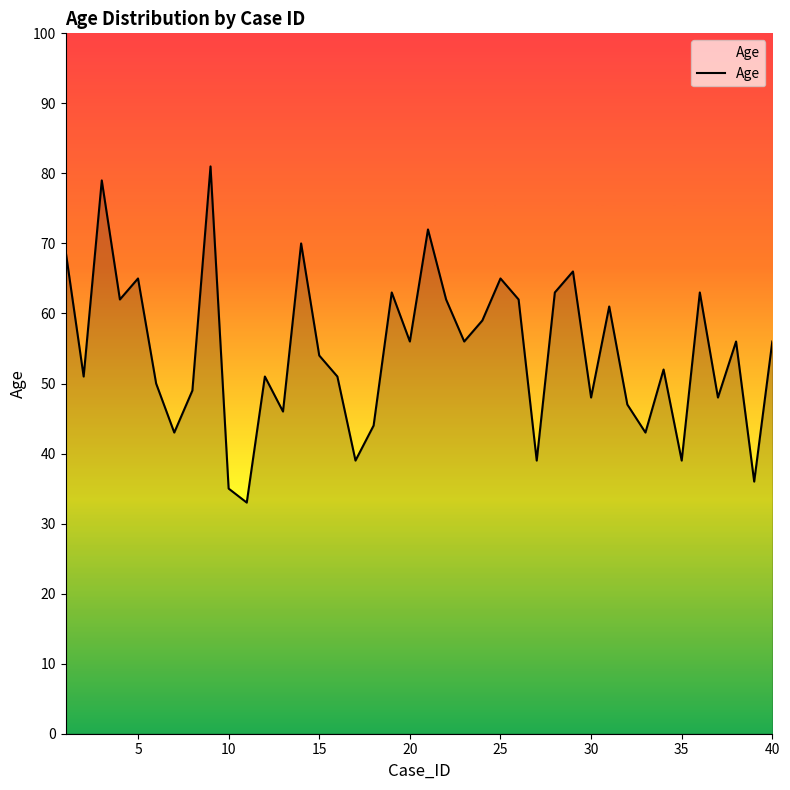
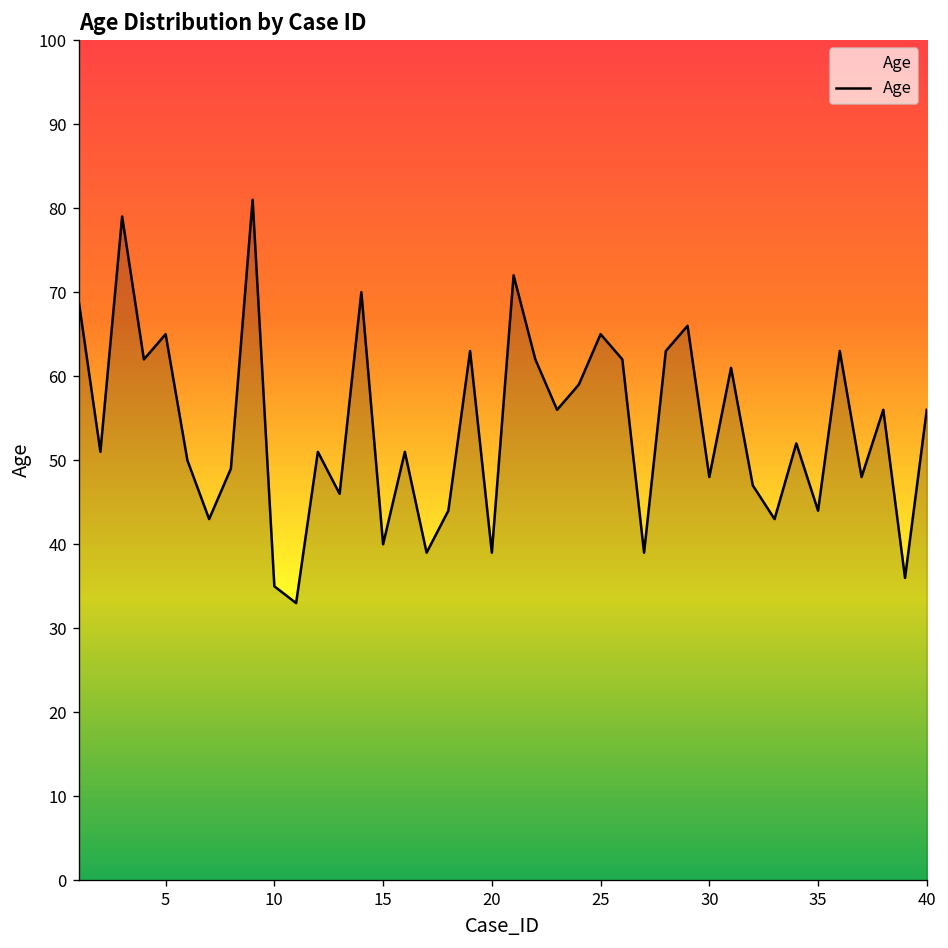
15: 54 -> 40
20: 56 -> 39
35: 39 -> 44
